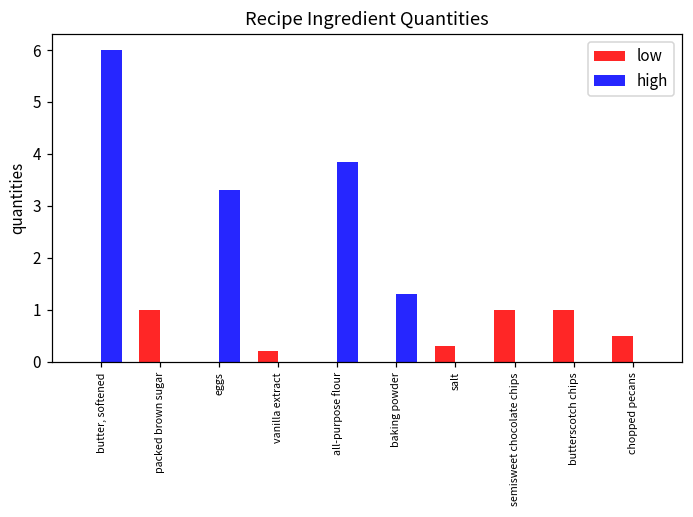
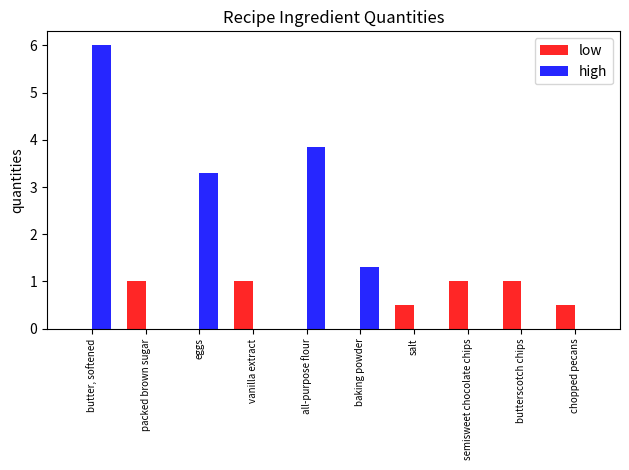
low, vanilla extract: 0.2 -> 1.0
low, salt: 0.3 -> 0.5
